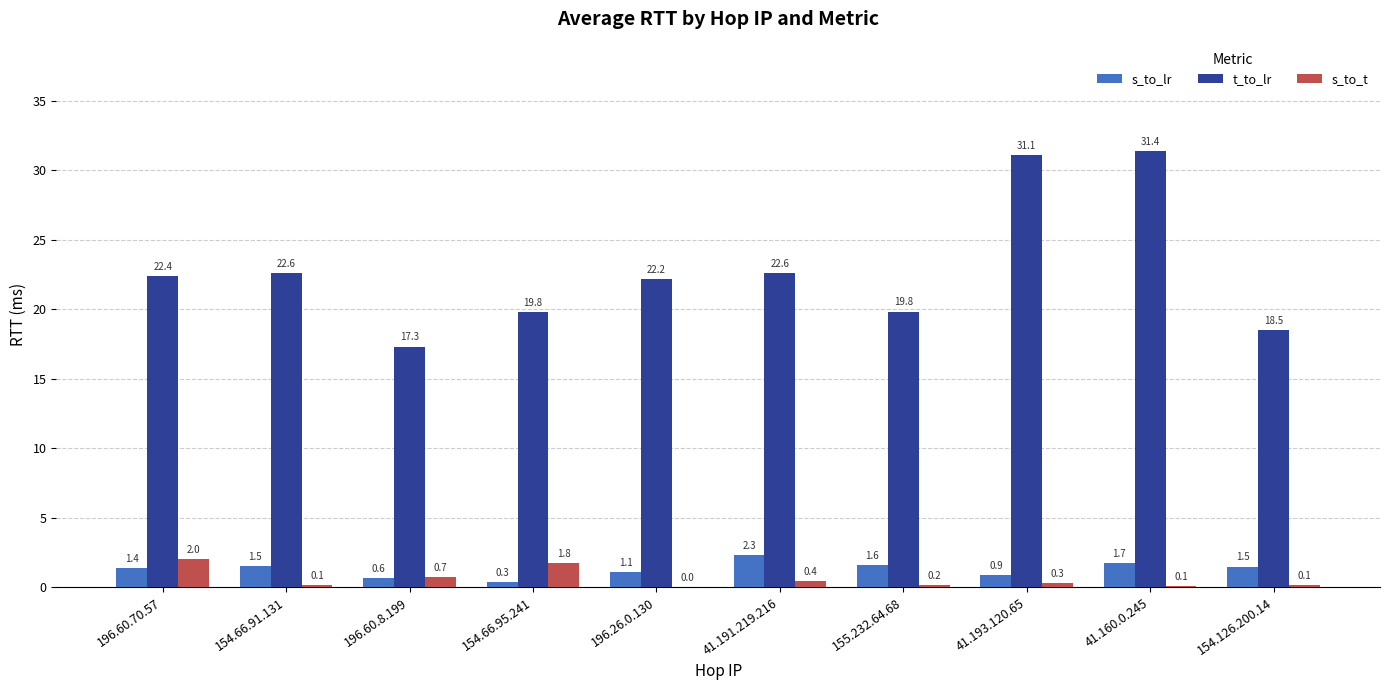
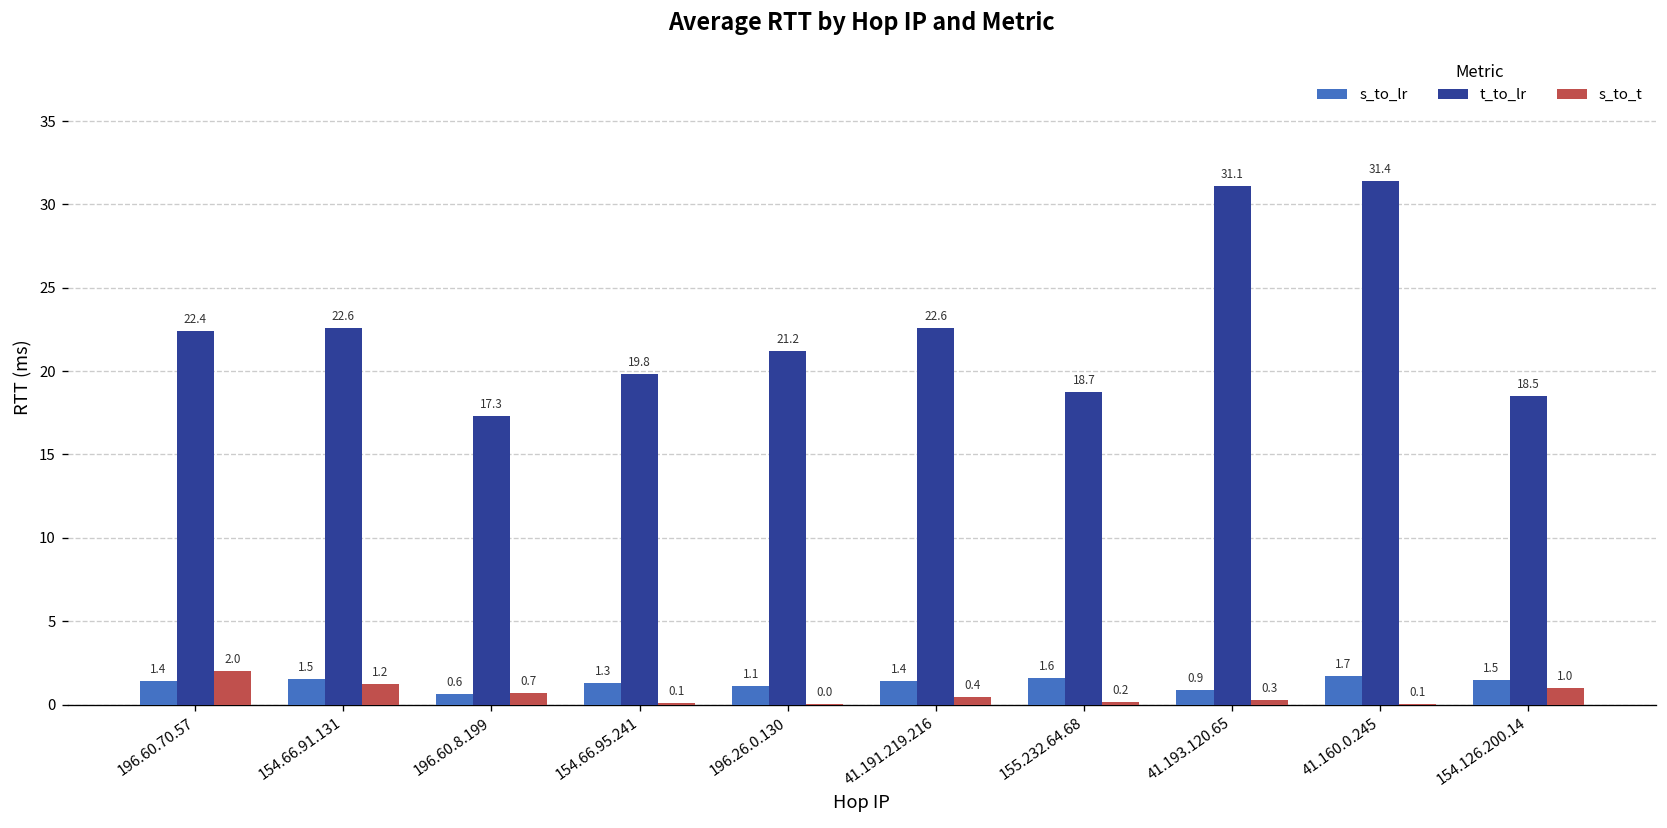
s_to_t, 154.66.91.131: 0.1 -> 1.2
s_to_lr, 154.66.95.241: 0.3 -> 1.3
s_to_t, 154.66.95.241: 1.8 -> 0.1
t_to_lr, 196.26.0.130: 22.2 -> 21.2
s_to_lr, 41.191.219.216: 2.3 -> 1.4
t_to_lr, 155.232.64.68: 19.8 -> 18.7
s_to_t, 154.126.200.14: 0.1 -> 1.0
